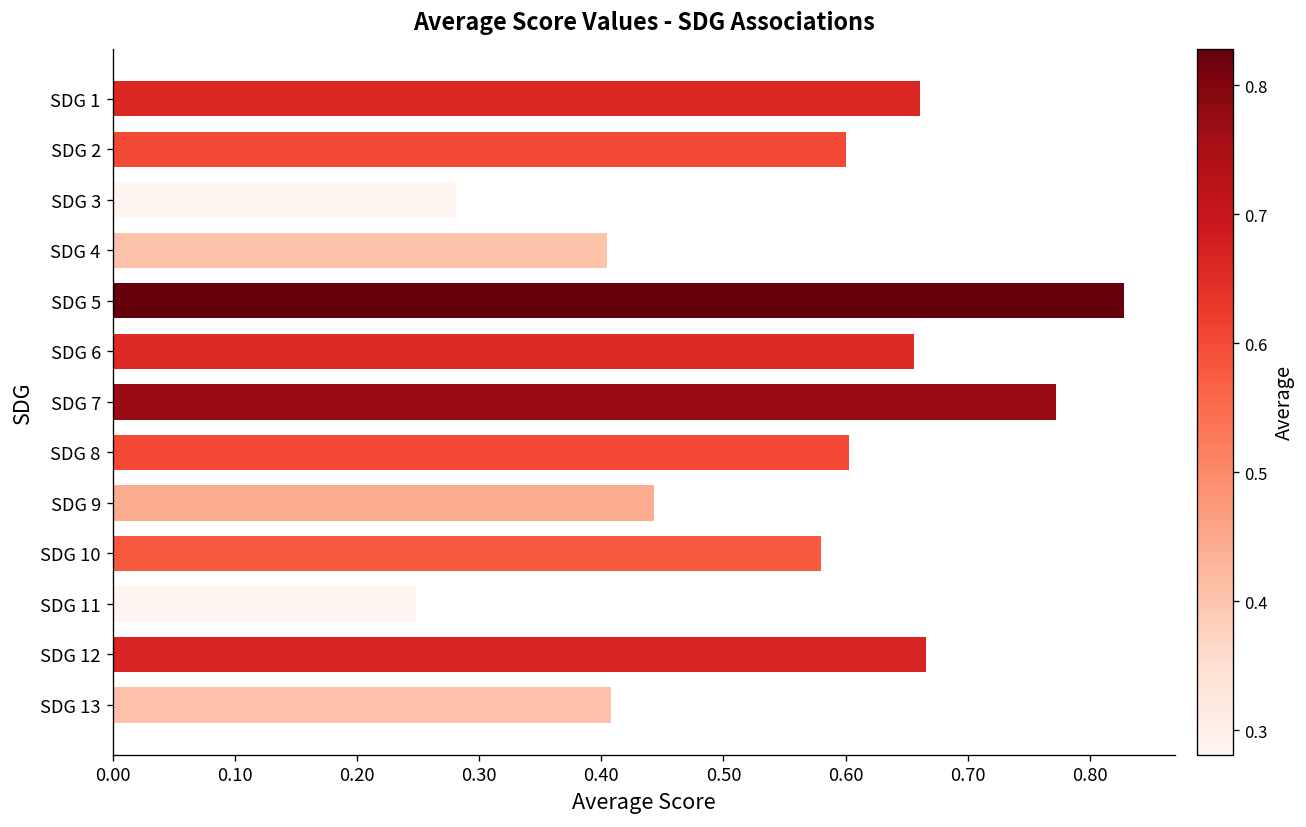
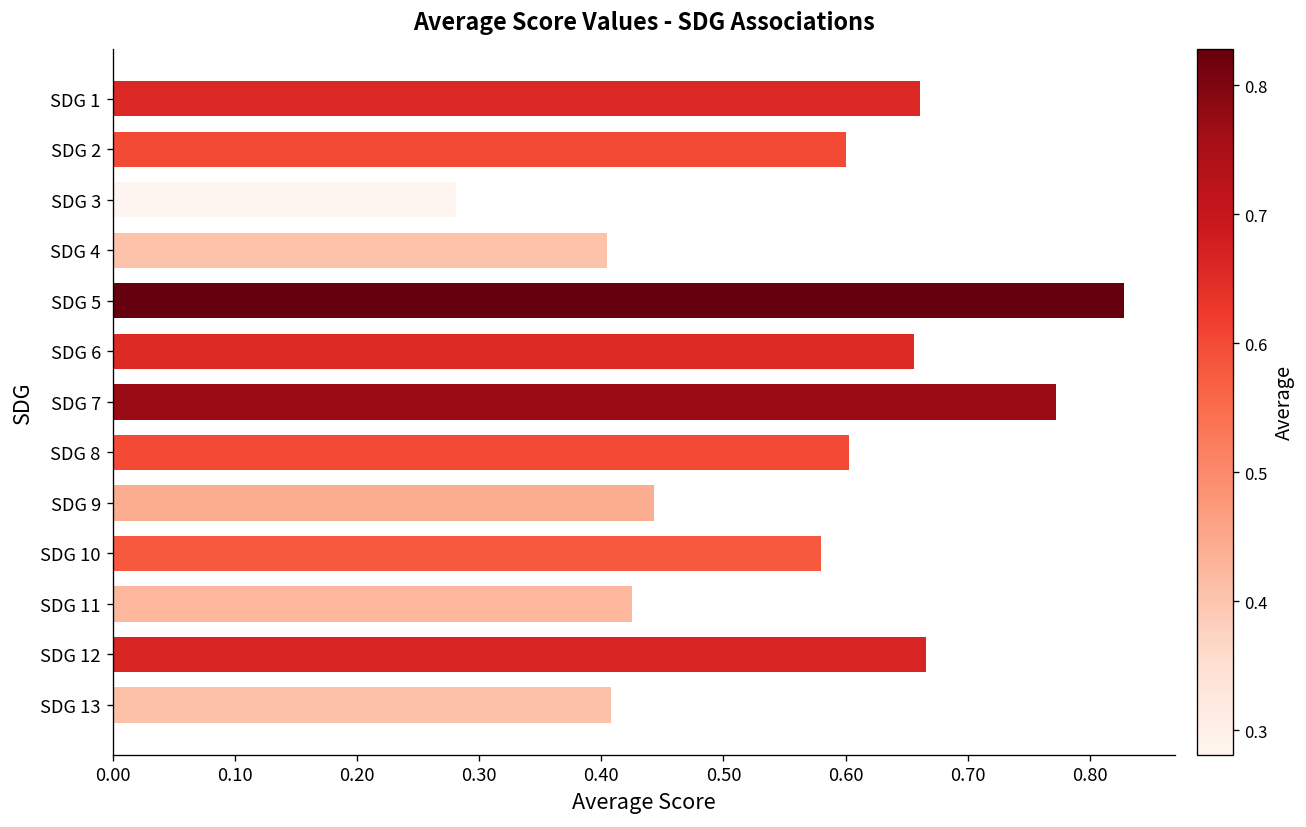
SDG 11: 0.248 -> 0.425
